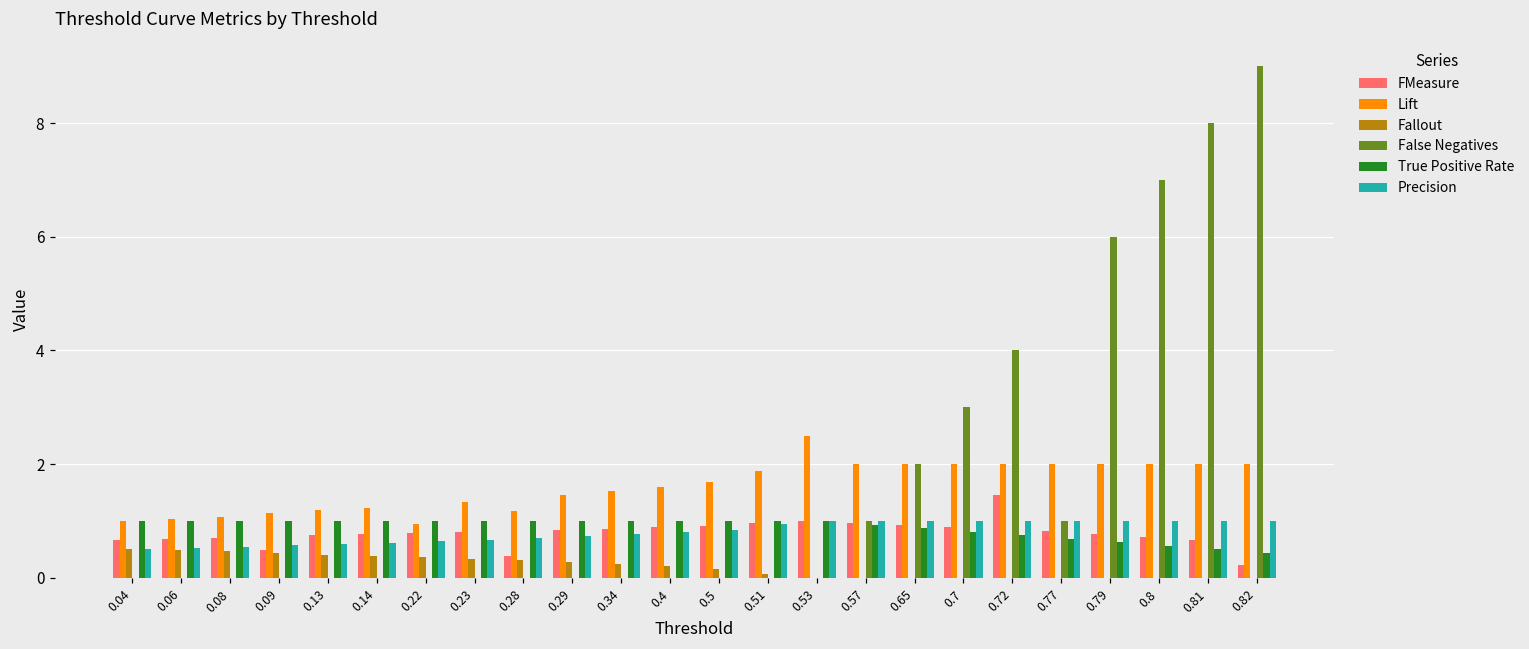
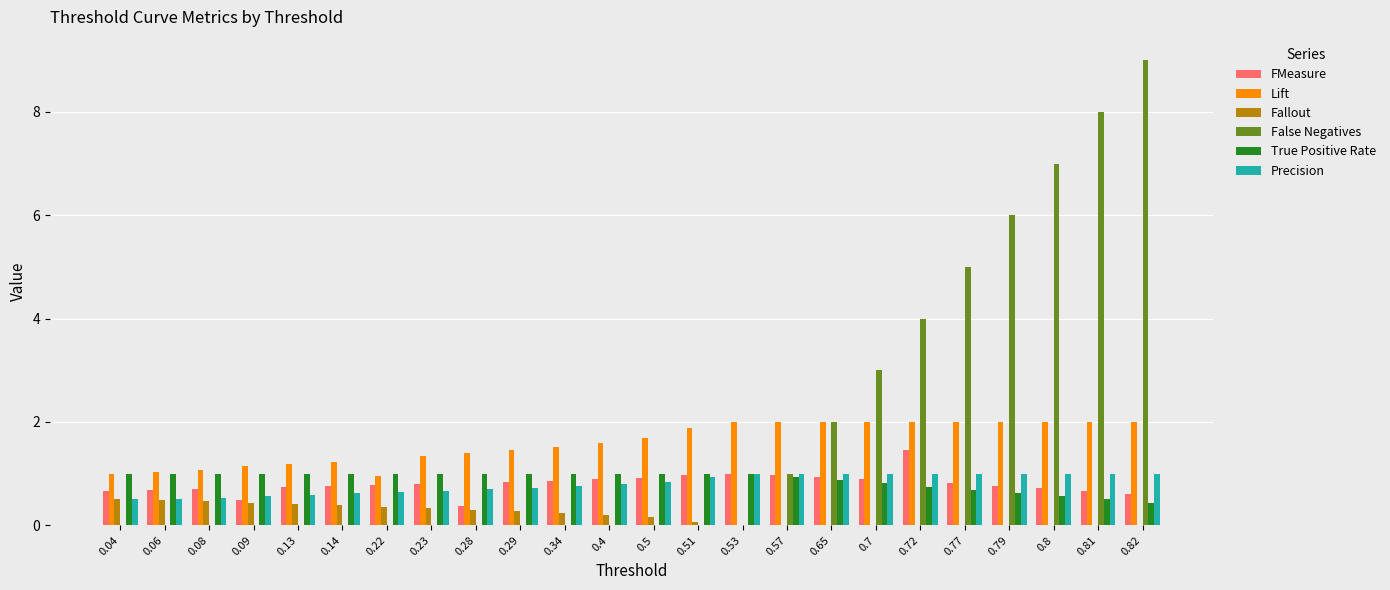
Lift, 0.28: 1.2 -> 1.4
Lift, 0.53: 2.5 -> 2.0
False Negatives, 0.77: 1 -> 5
FMeasure, 0.82: 0.2 -> 0.6
